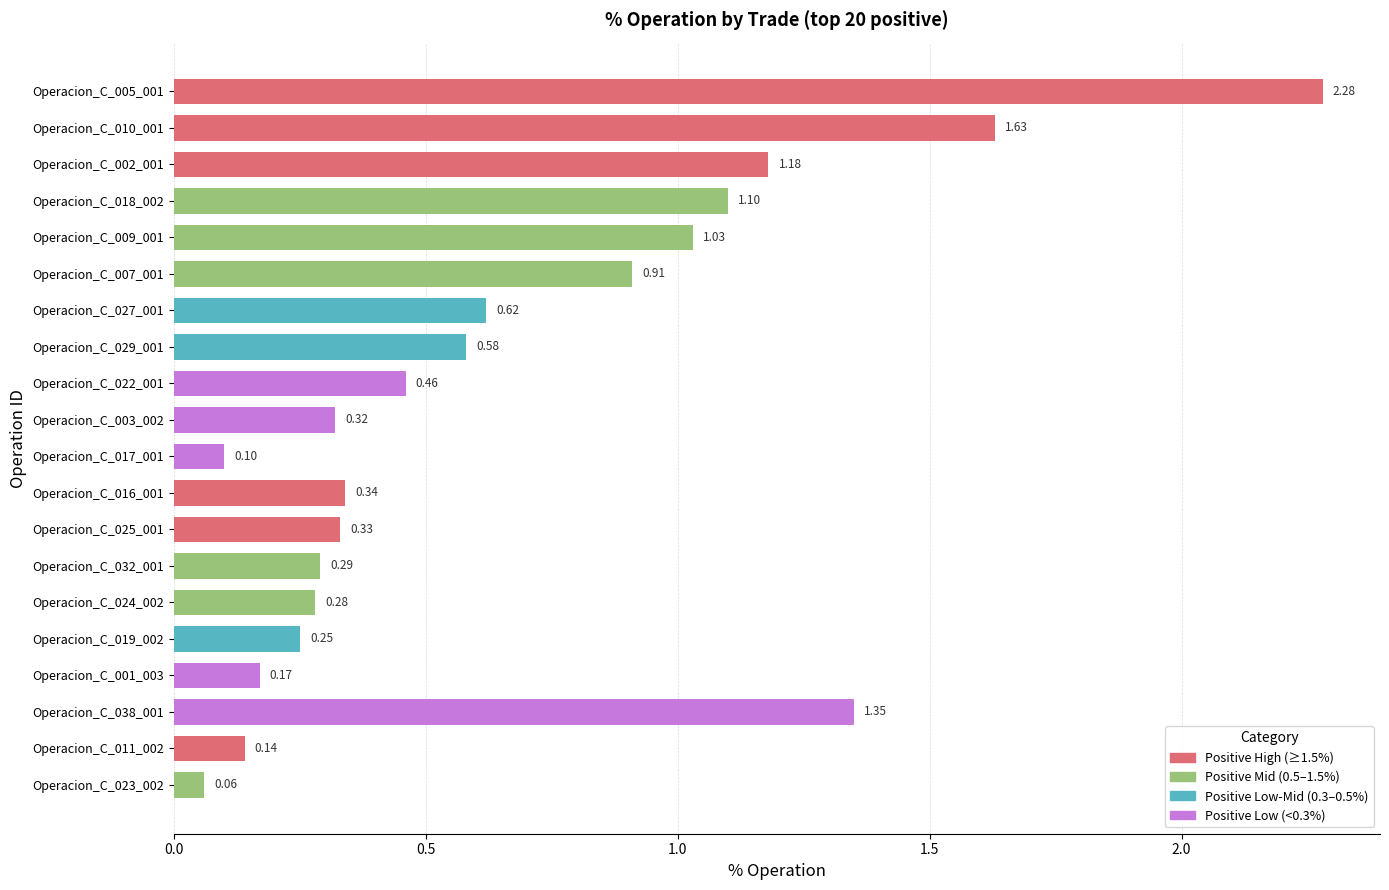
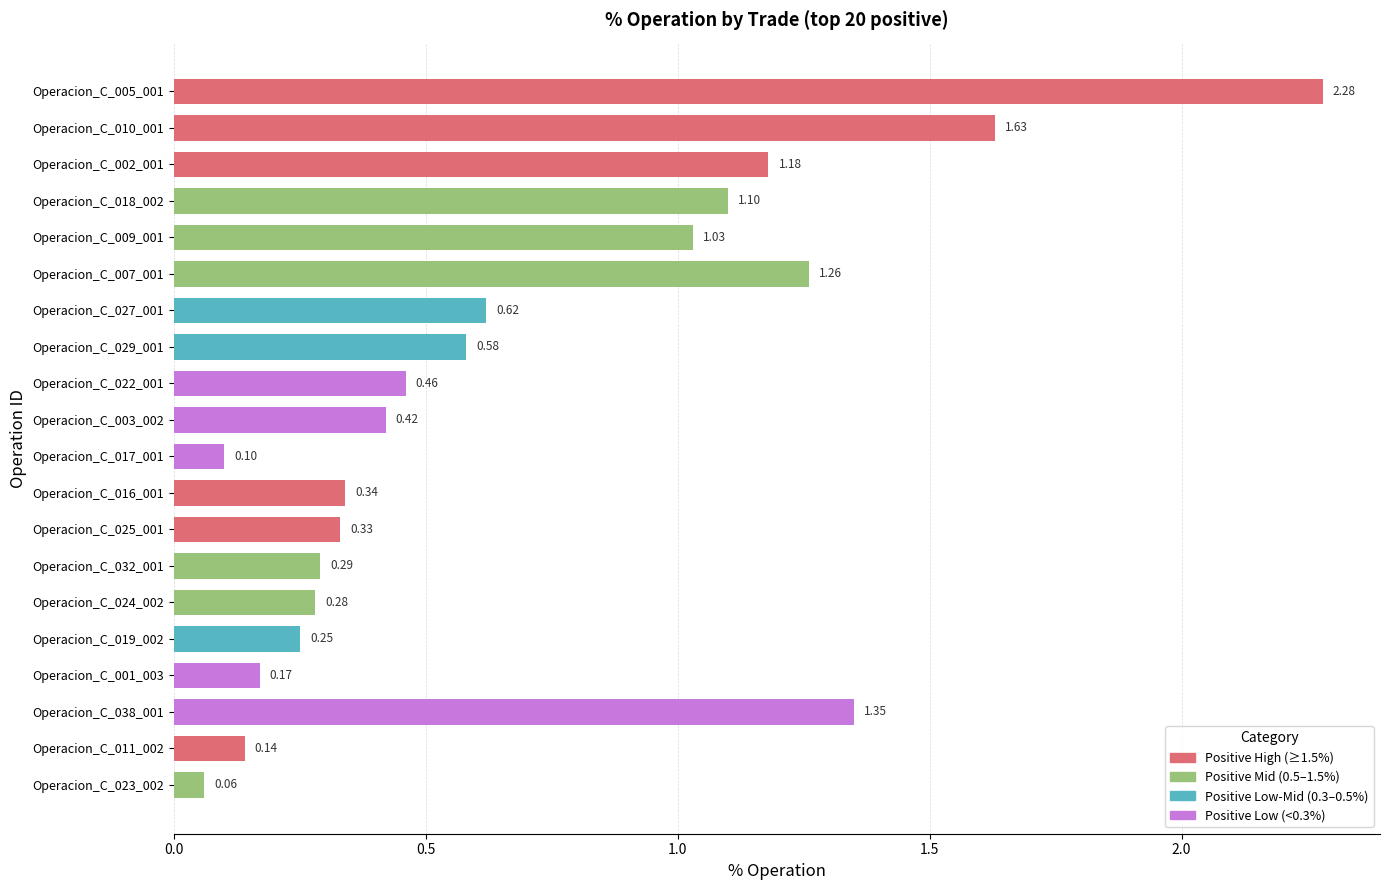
Operacion_C_007_001: 0.91 -> 1.26
Operacion_C_003_002: 0.32 -> 0.42
